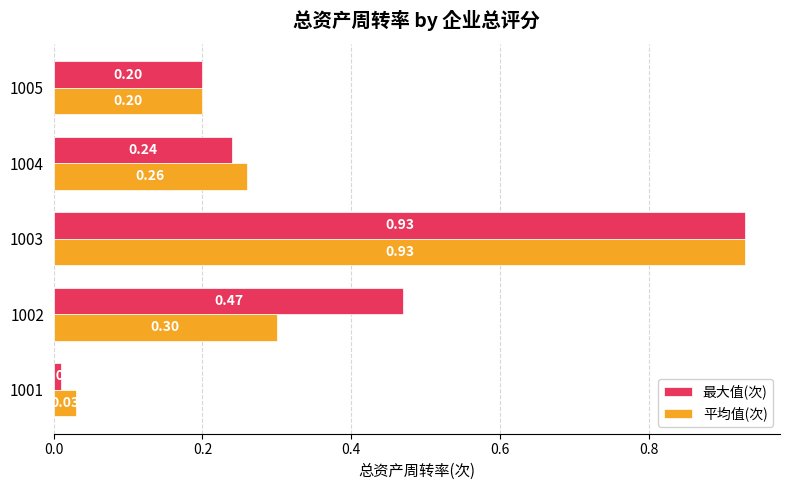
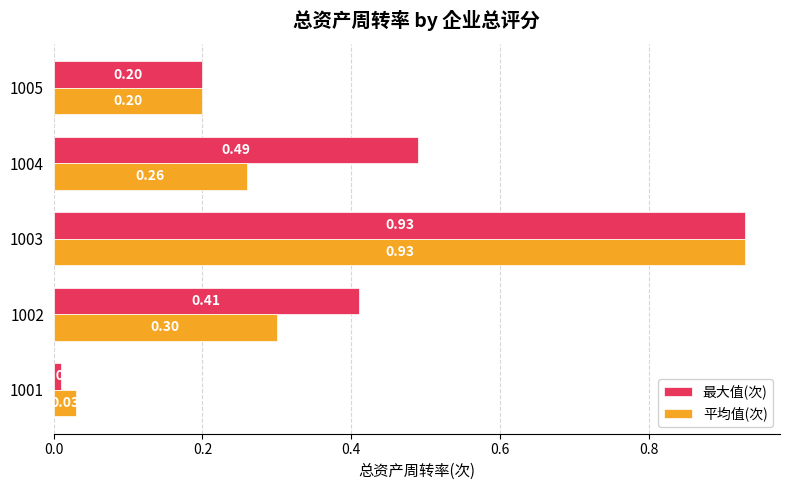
最大值(次), 1004: 0.24 -> 0.49
最大值(次), 1002: 0.47 -> 0.41
